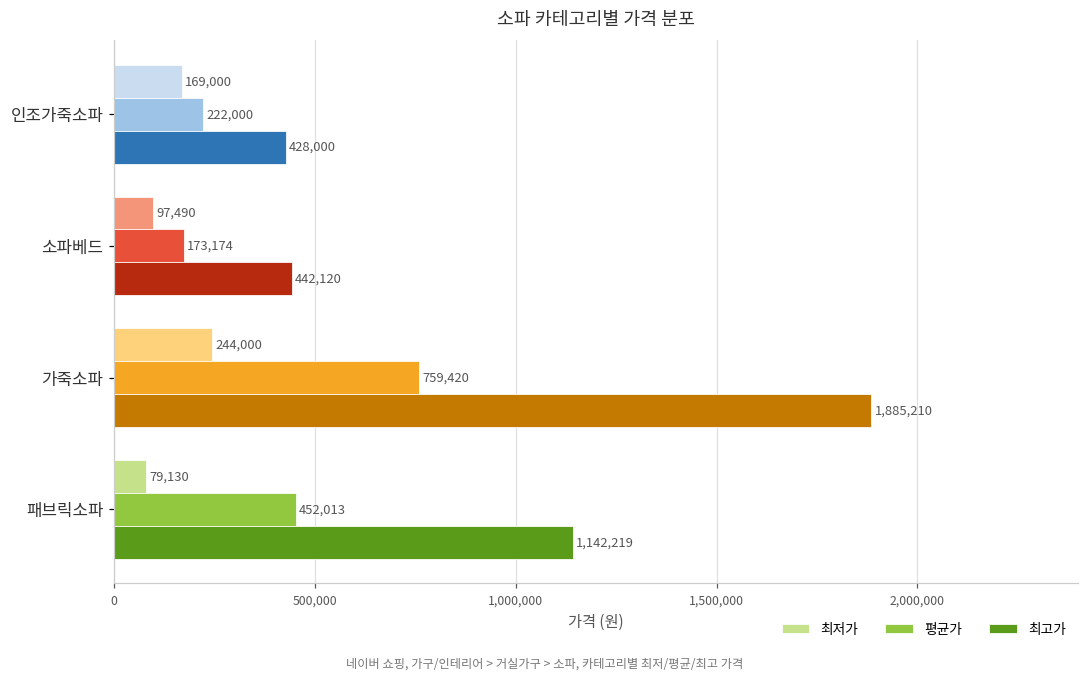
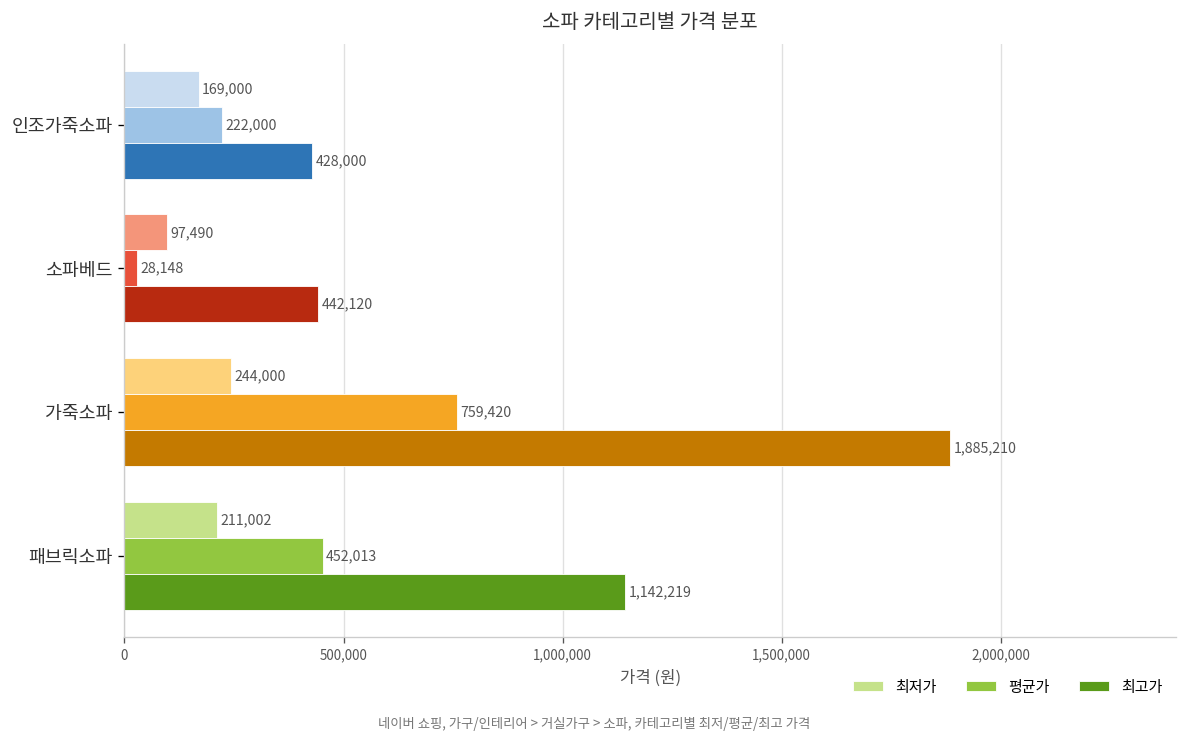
평균가, 소파베드: 173,174 -> 28,148
최저가, 패브릭소파: 79,130 -> 211,002
